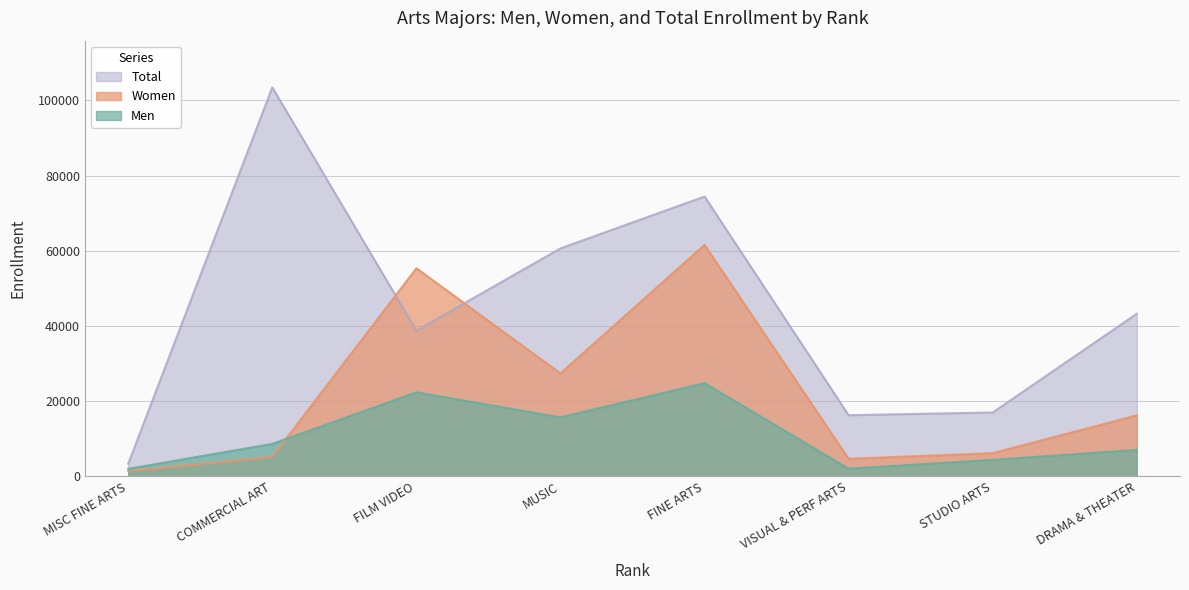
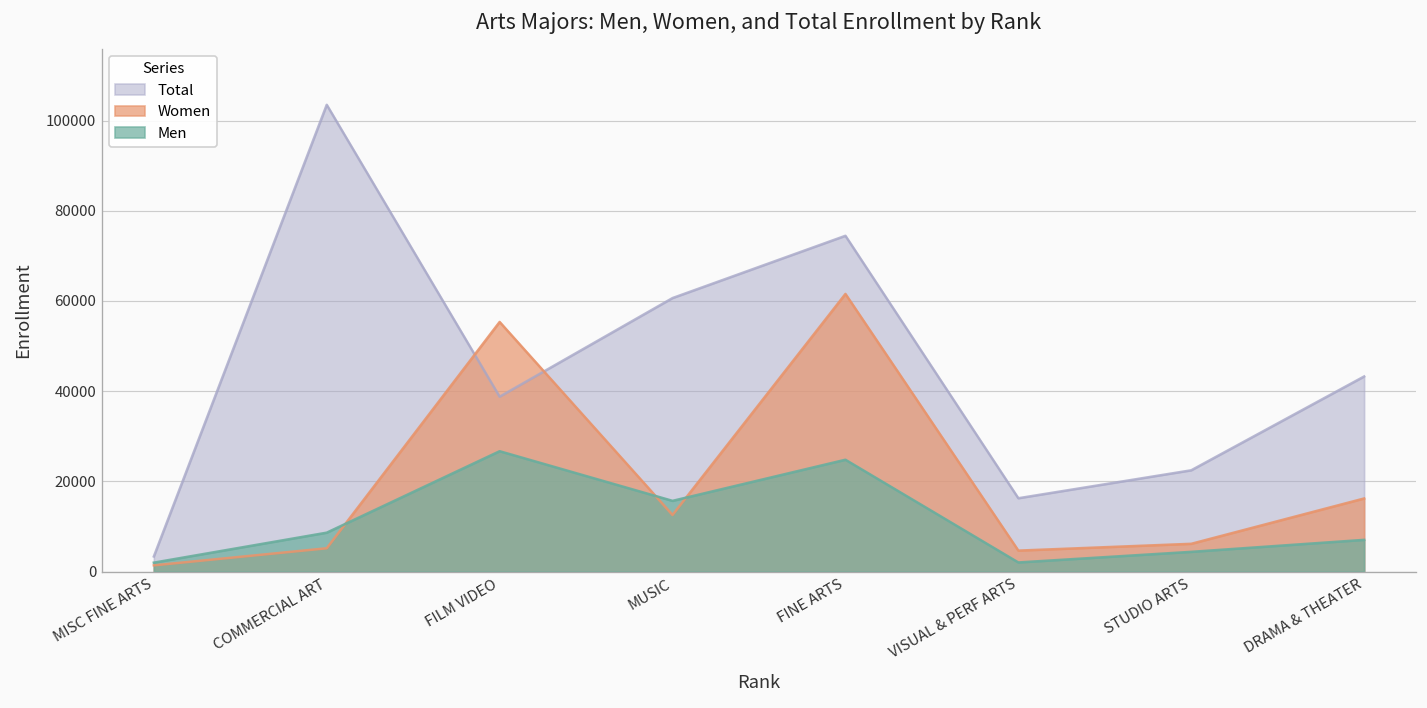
Men, FILM VIDEO: 22000 -> 27000
Women, MUSIC: 27000 -> 13000
Total, STUDIO ARTS: 17000 -> 22000
